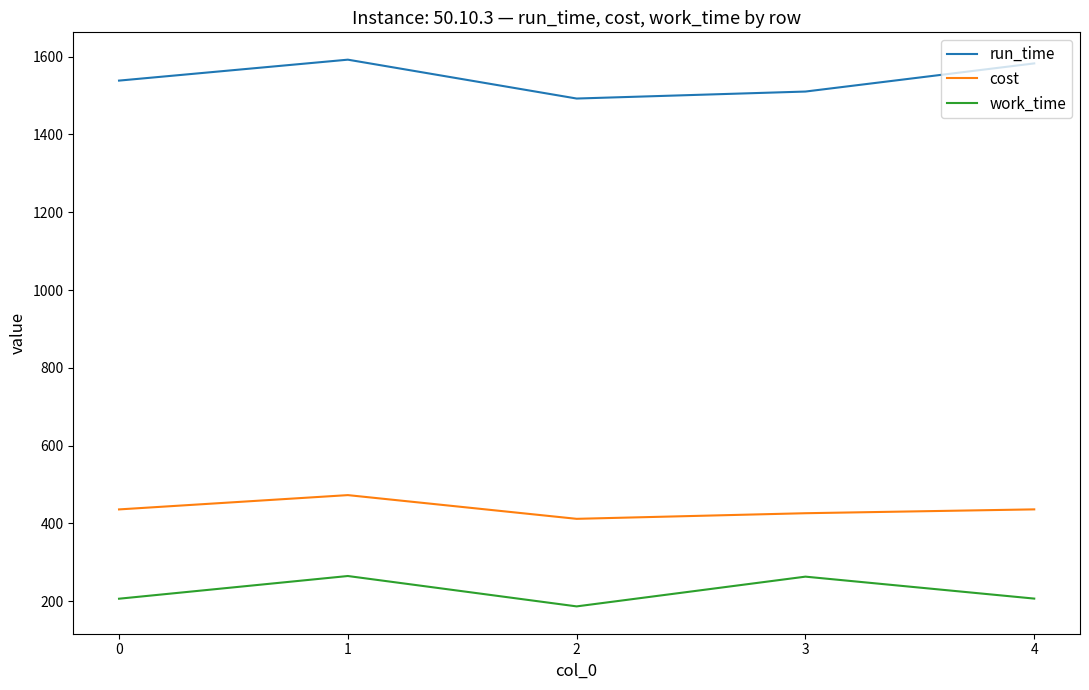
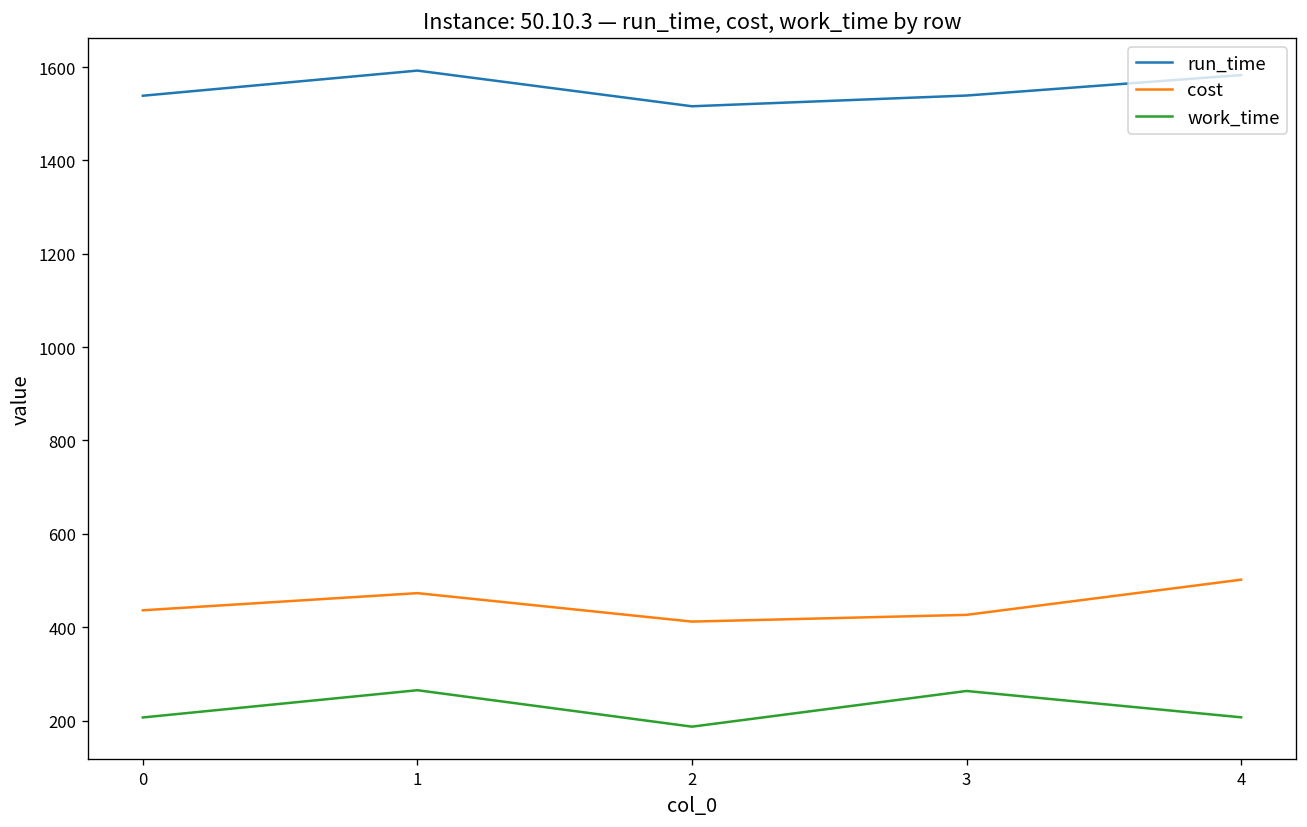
run_time, 2: 1490 -> 1520
run_time, 3: 1510 -> 1540
cost, 4: 440 -> 500
